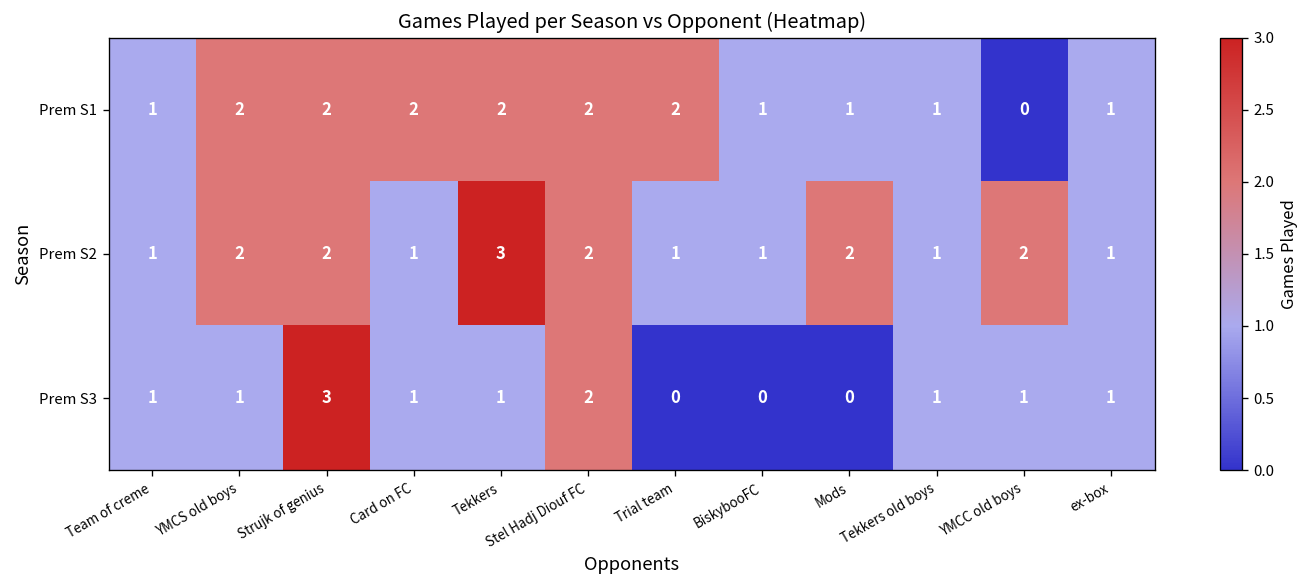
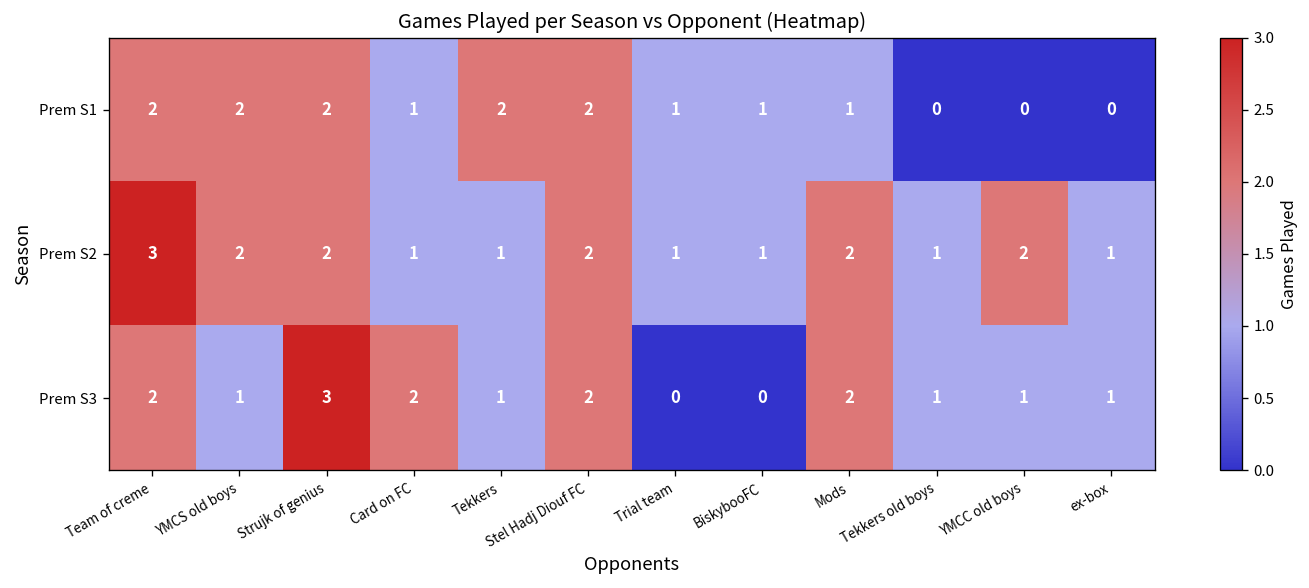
Prem S1, Team of creme: 1 -> 2
Prem S1, Card on FC: 2 -> 1
Prem S1, Trial team: 2 -> 1
Prem S1, Tekkers old boys: 1 -> 0
Prem S1, ex-box: 1 -> 0
Prem S2, Team of creme: 1 -> 3
Prem S2, Tekkers: 3 -> 1
Prem S3, Team of creme: 1 -> 2
Prem S3, Card on FC: 1 -> 2
Prem S3, Mods: 0 -> 2
